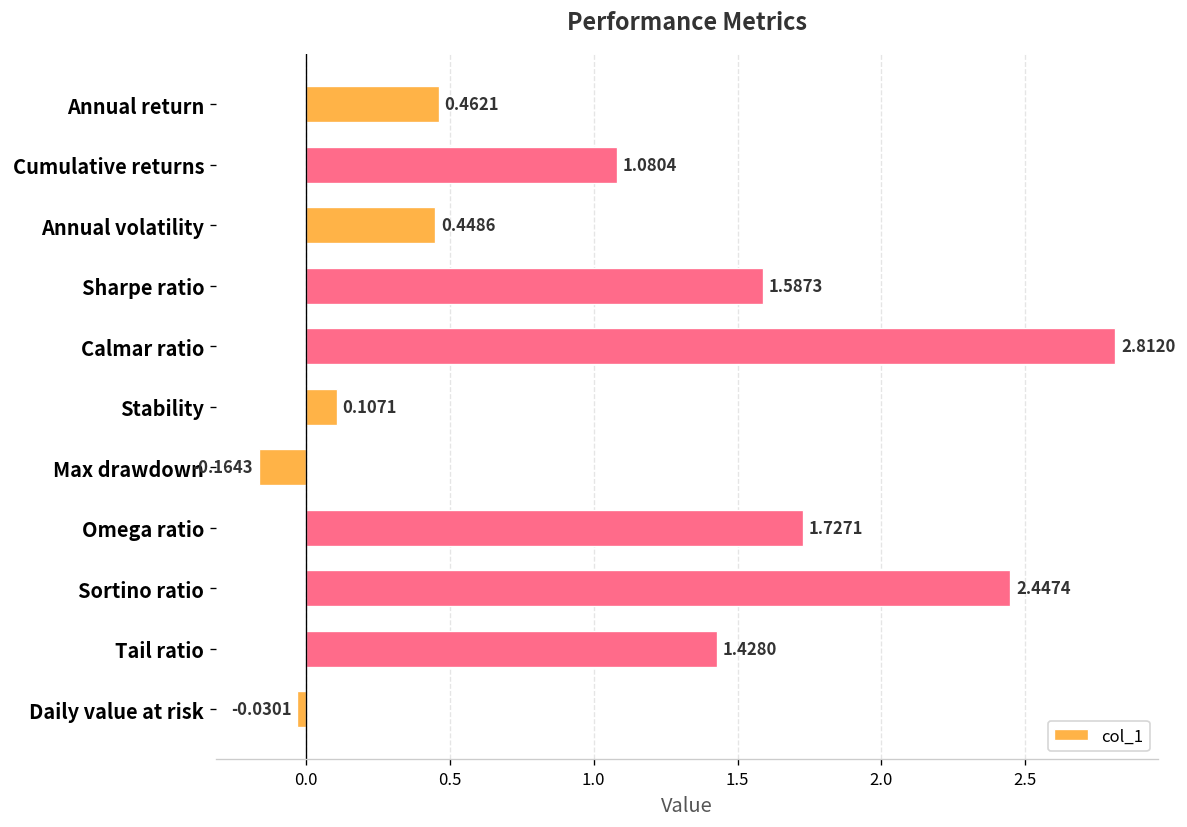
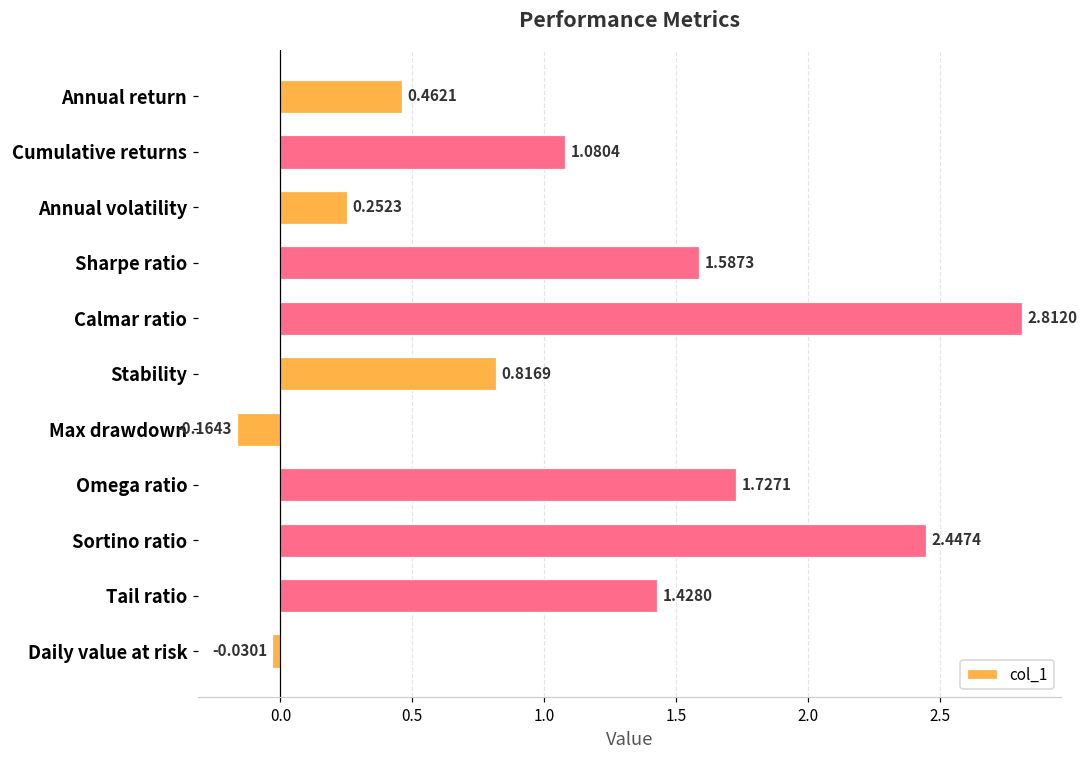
Annual volatility: 0.4486 -> 0.2523
Stability: 0.1071 -> 0.8169
